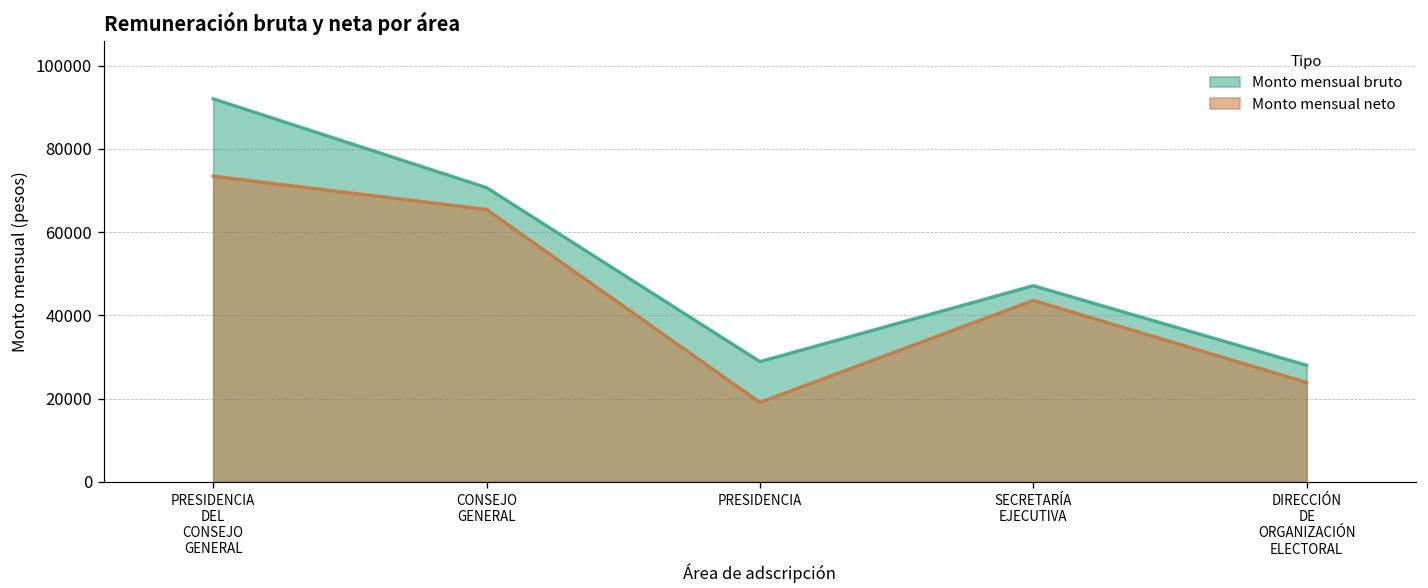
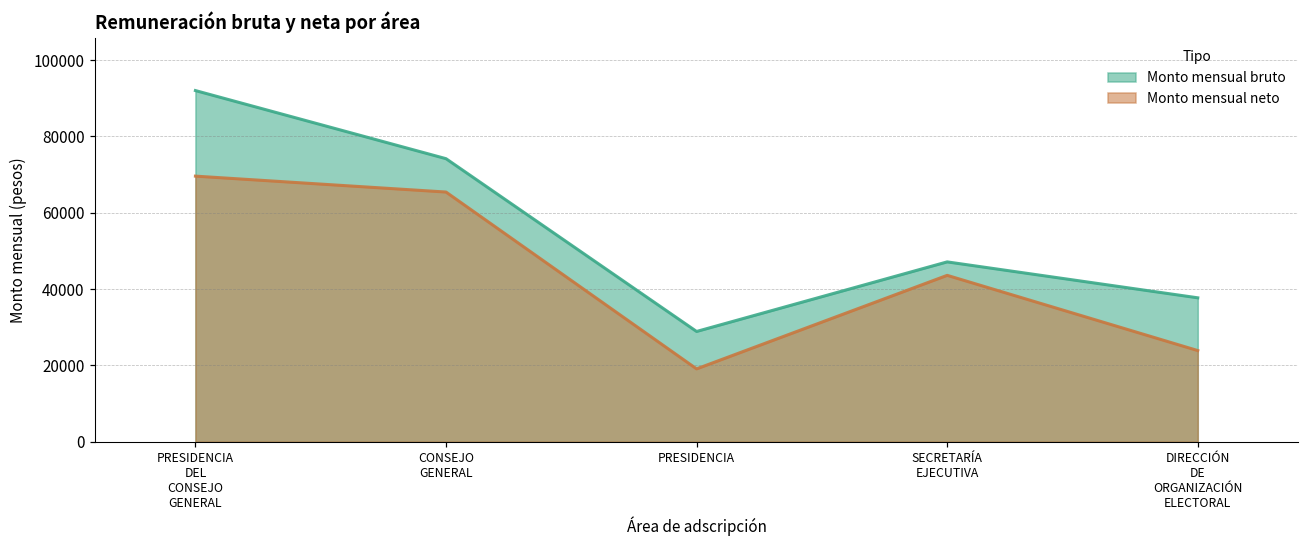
Monto mensual neto, PRESIDENCIA DEL CONSEJO GENERAL: 73000 -> 70000
Monto mensual bruto, CONSEJO GENERAL: 71000 -> 74000
Monto mensual bruto, DIRECCIÓN DE ORGANIZACIÓN ELECTORAL: 28000 -> 38000
